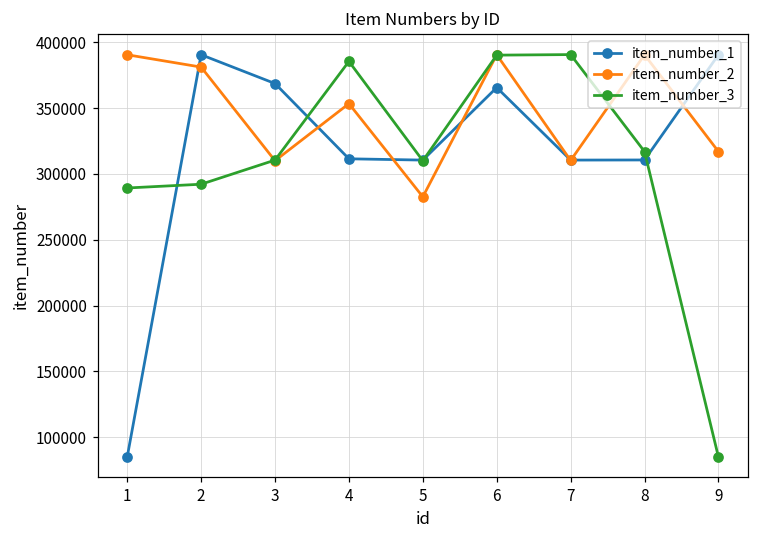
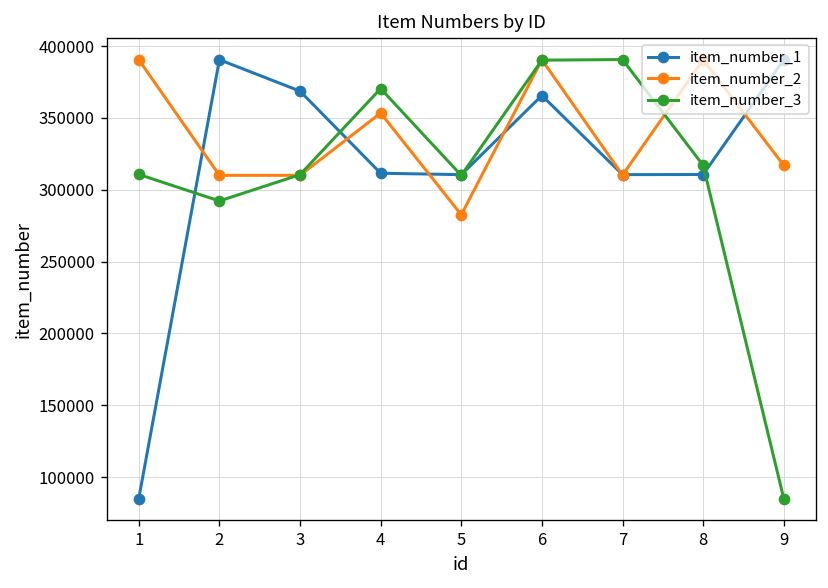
item_number_3, 1: 289000 -> 311000
item_number_2, 2: 381000 -> 310000
item_number_3, 4: 385000 -> 370000
